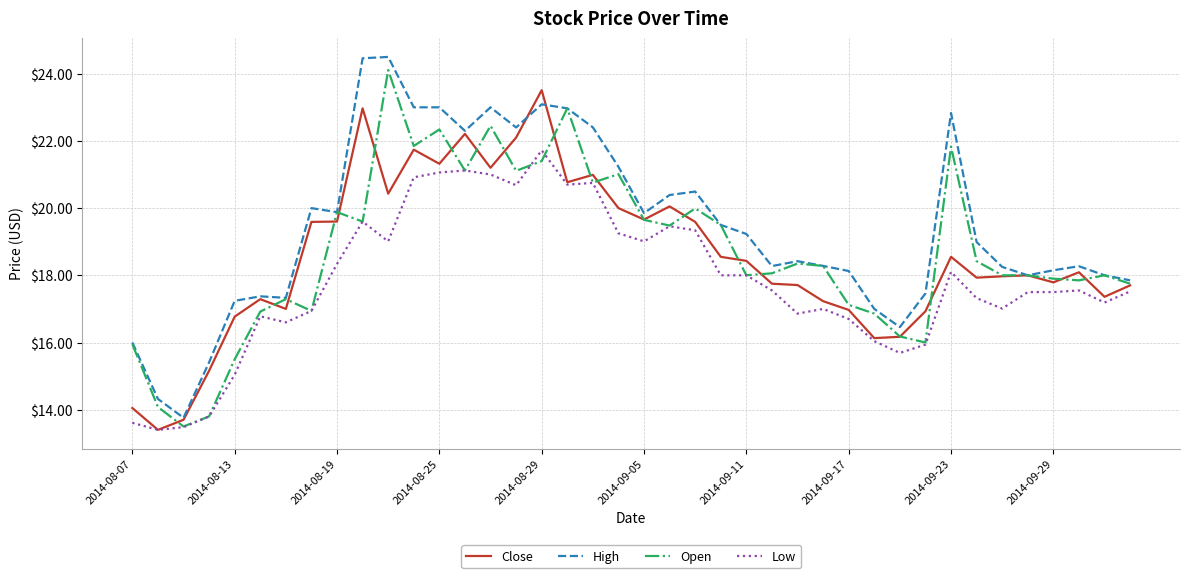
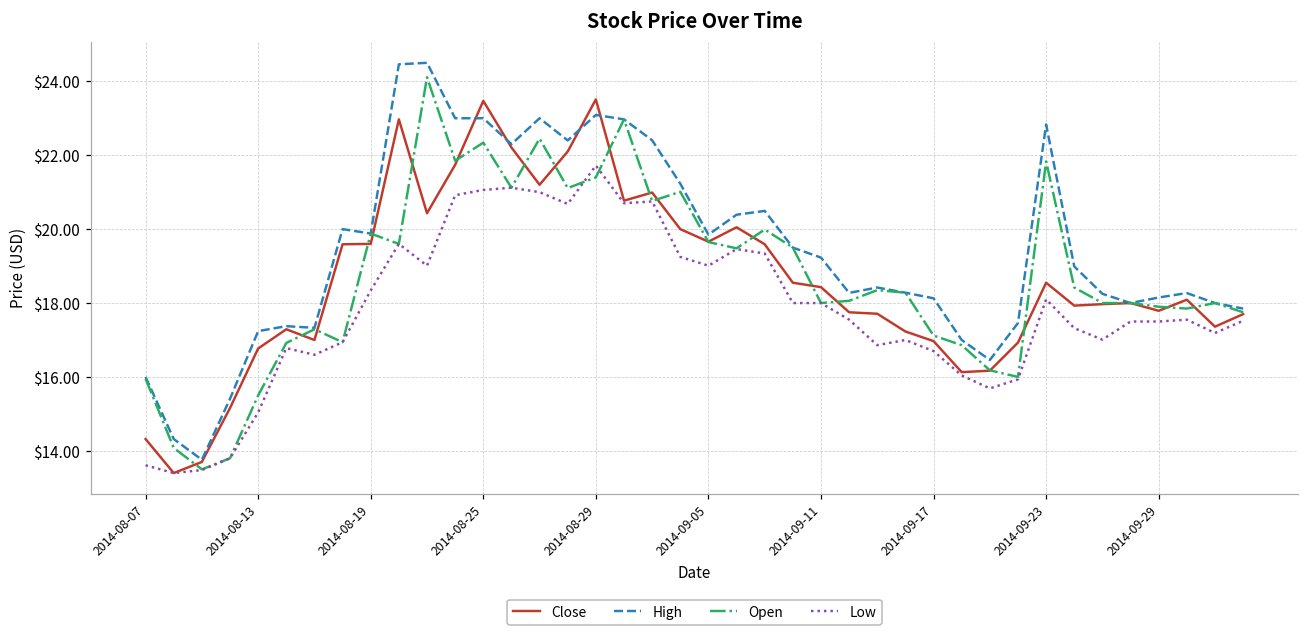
Close, 2014-08-07: $14.1 -> $14.3
Close, 2014-08-25: $21.3 -> $23.5
